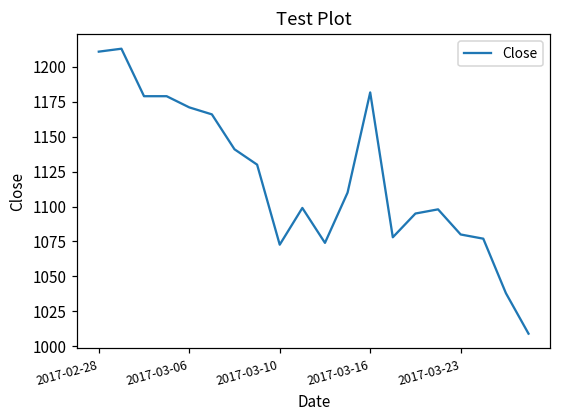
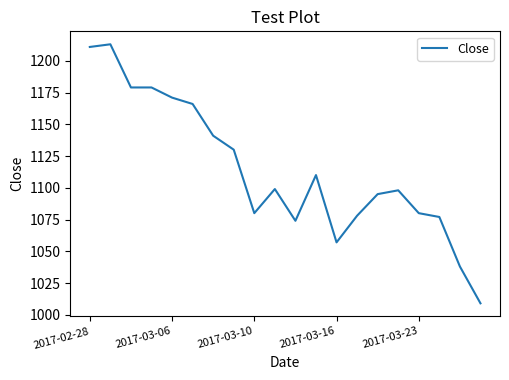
2017-03-10: 1073 -> 1080
2017-03-16: 1182 -> 1057
